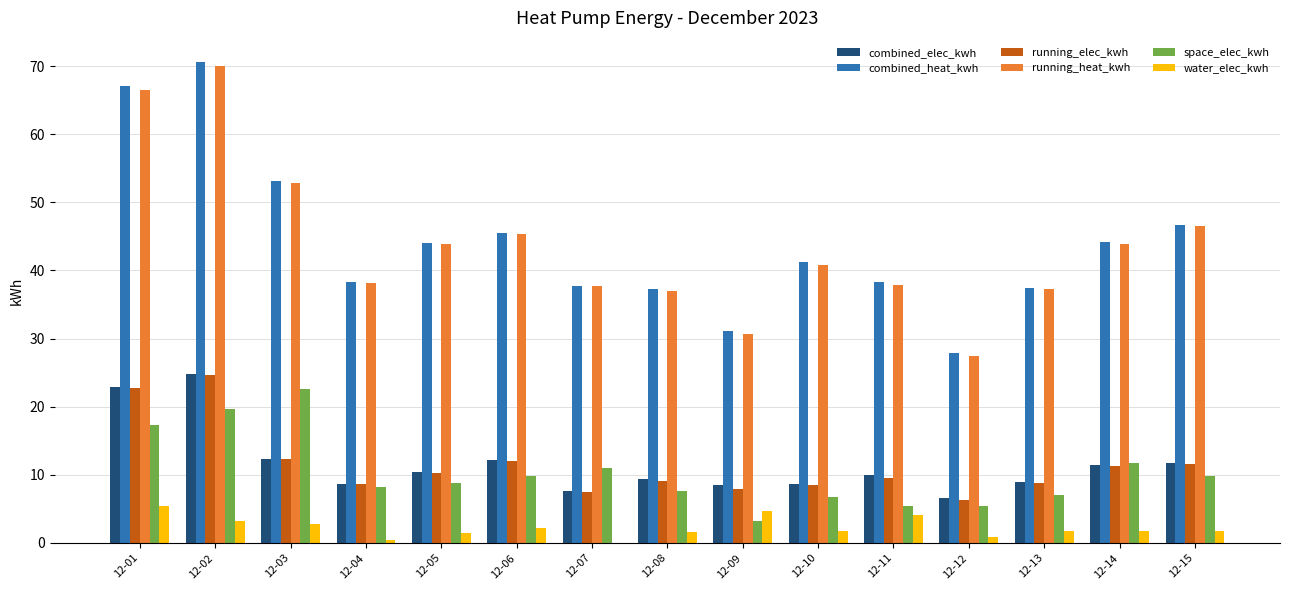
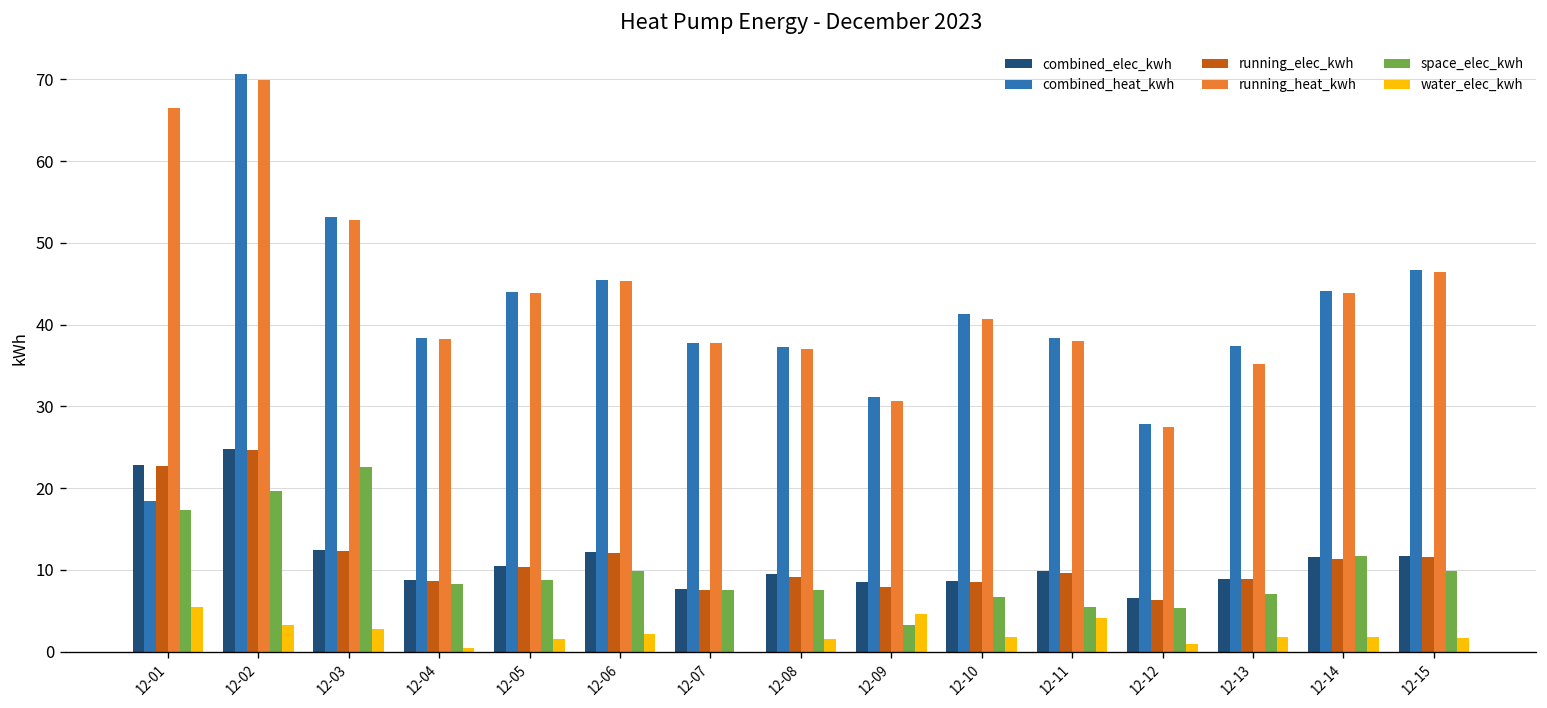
combined_heat_kwh, 12-01: 67 -> 18
space_elec_kwh, 12-07: 11 -> 8
running_heat_kwh, 12-13: 37 -> 35
